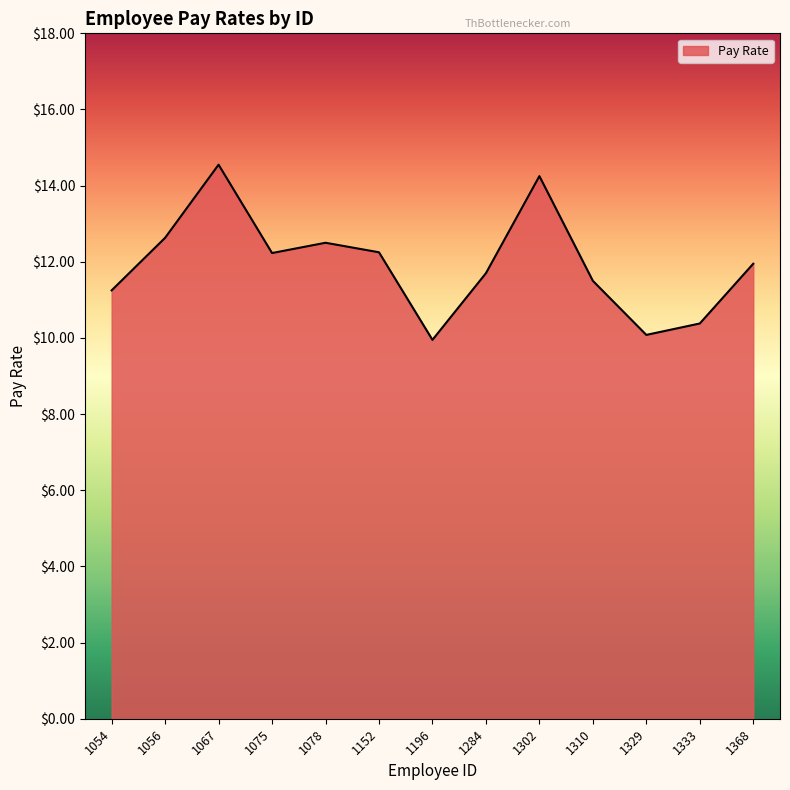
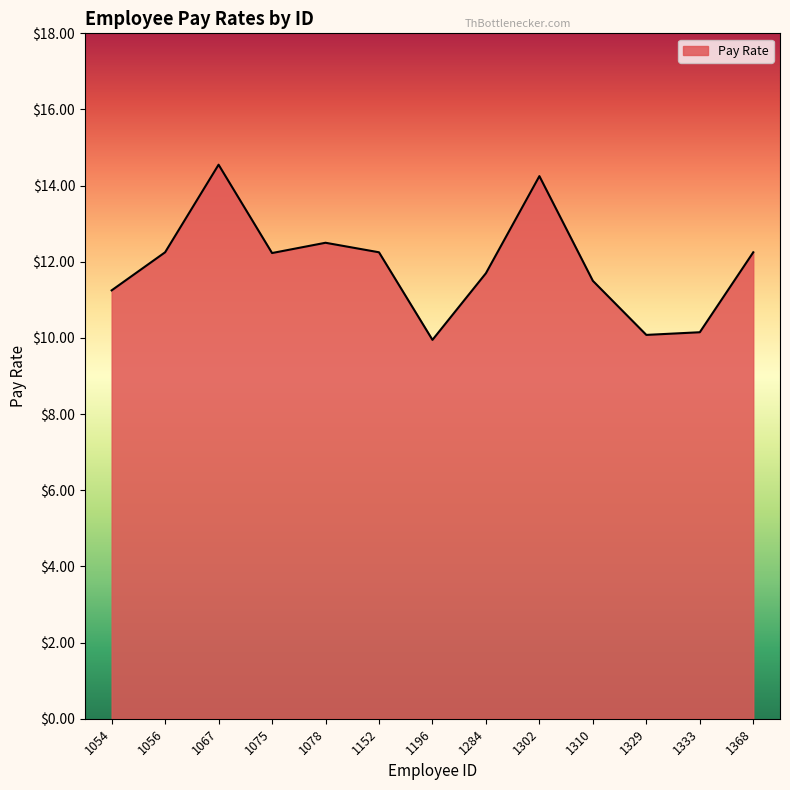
1056: $12.6 -> $12.3
1333: $10.4 -> $10.2
1368: $12.0 -> $12.3
